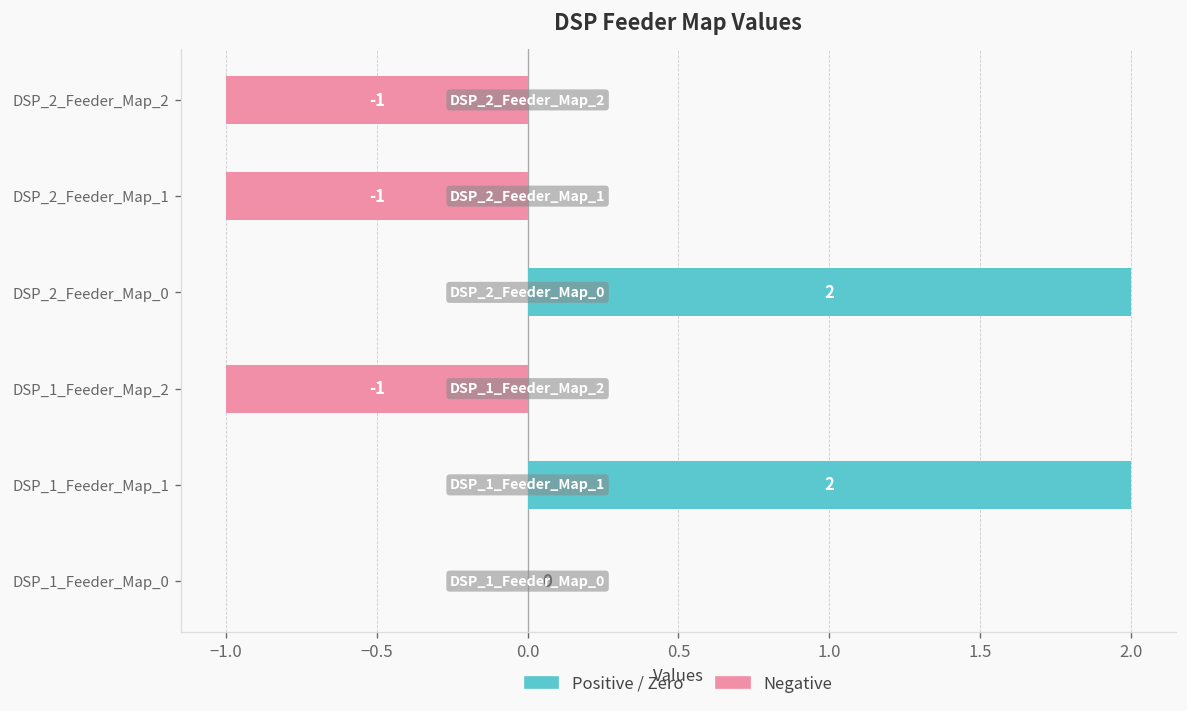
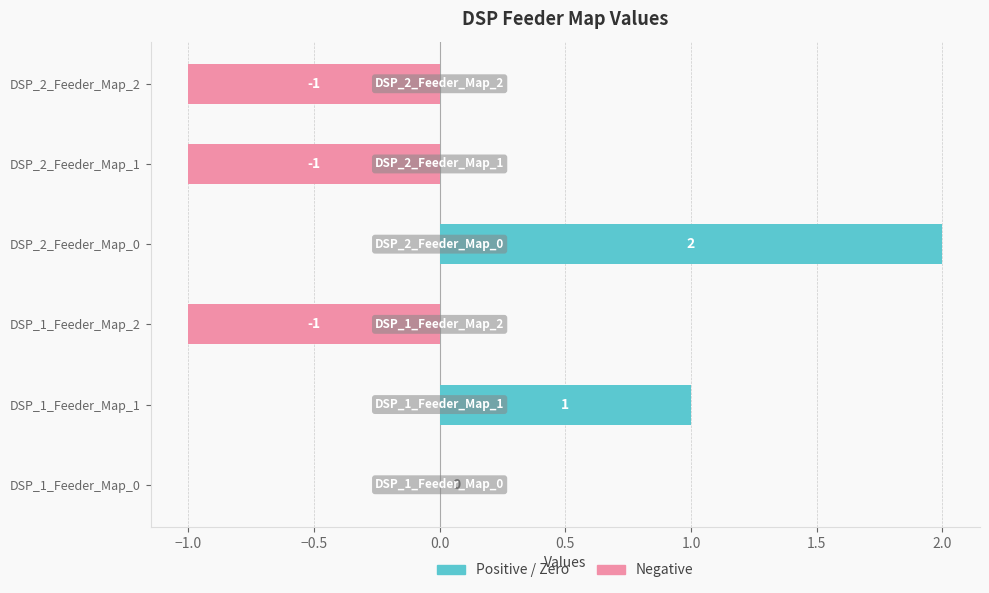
Positive / Zero, DSP_1_Feeder_Map_1: 2 -> 1
